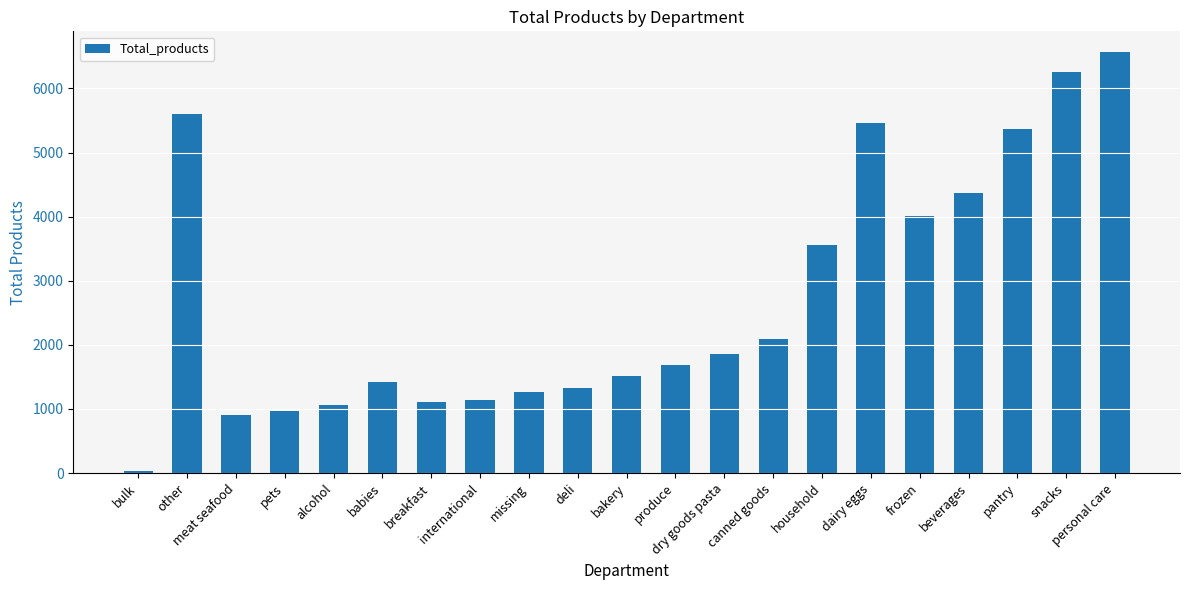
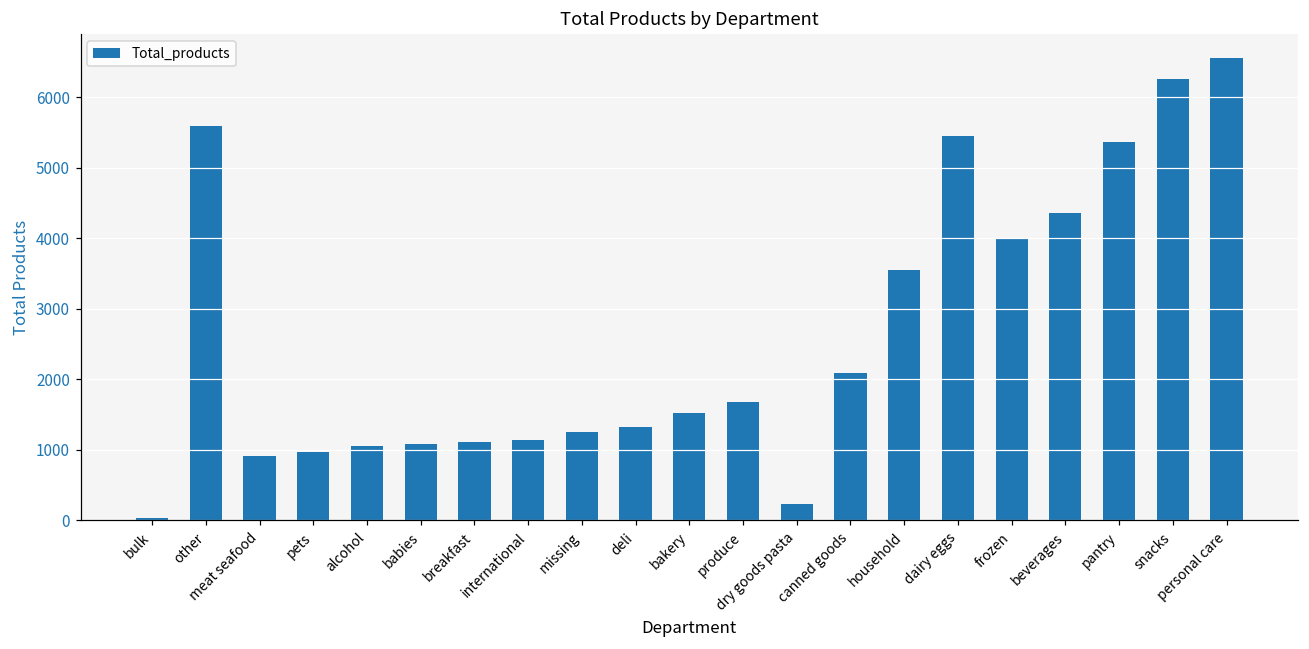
babies: 1400 -> 1100
dry goods pasta: 1900 -> 200
